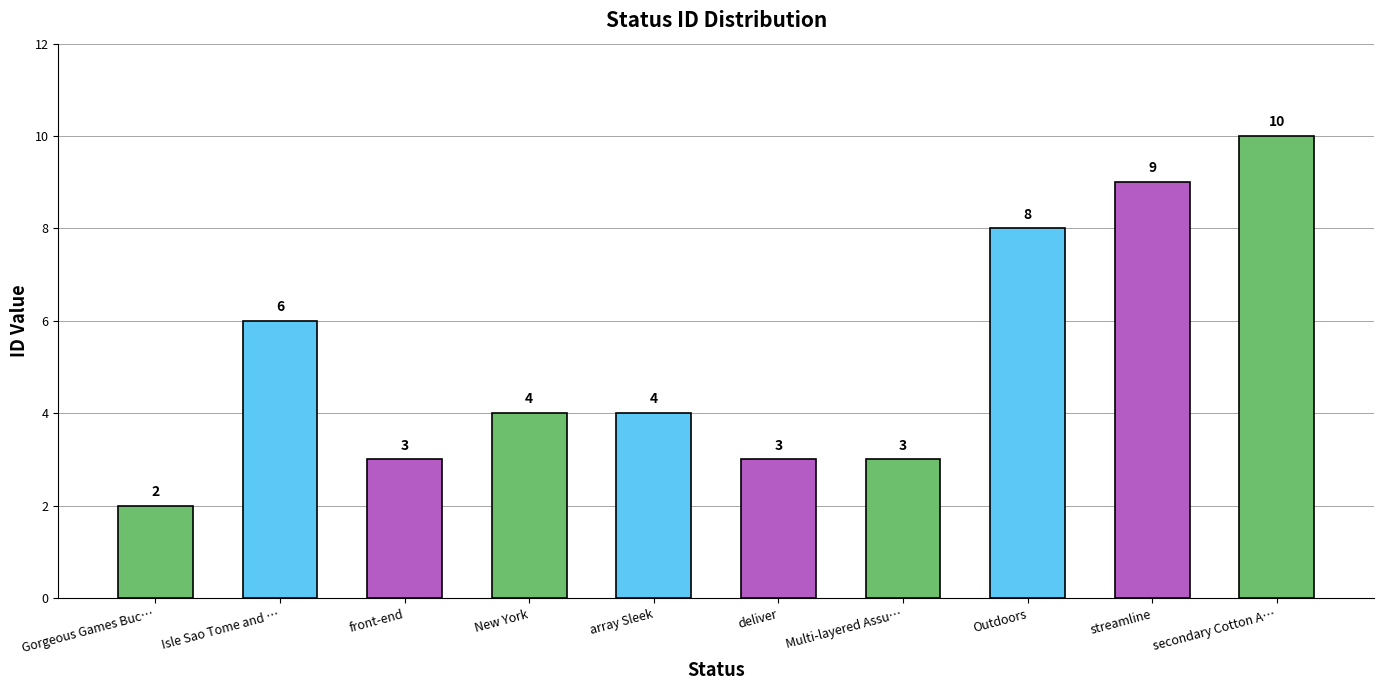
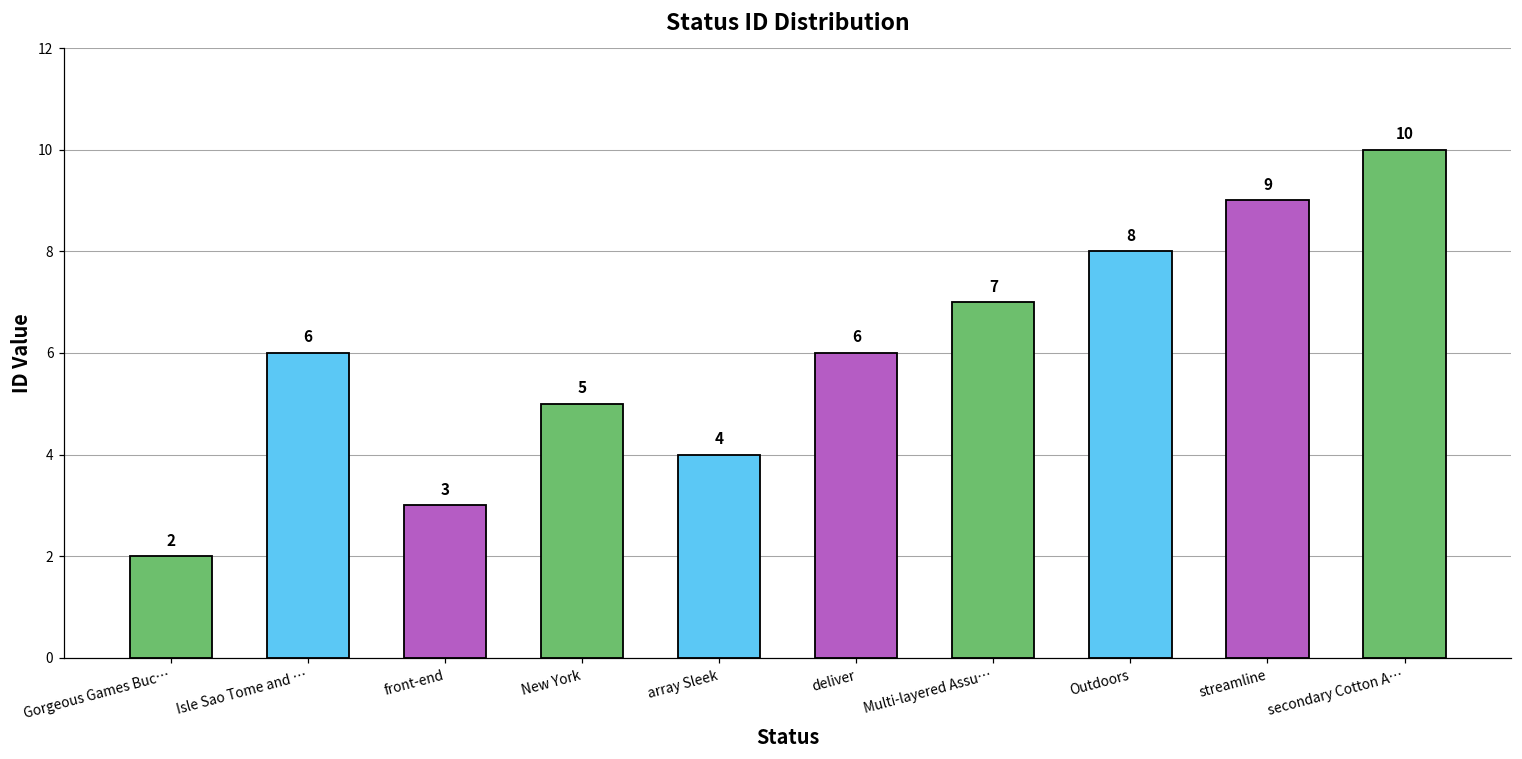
New York: 4 -> 5
deliver: 3 -> 6
Multi-layered Assu…: 3 -> 7
